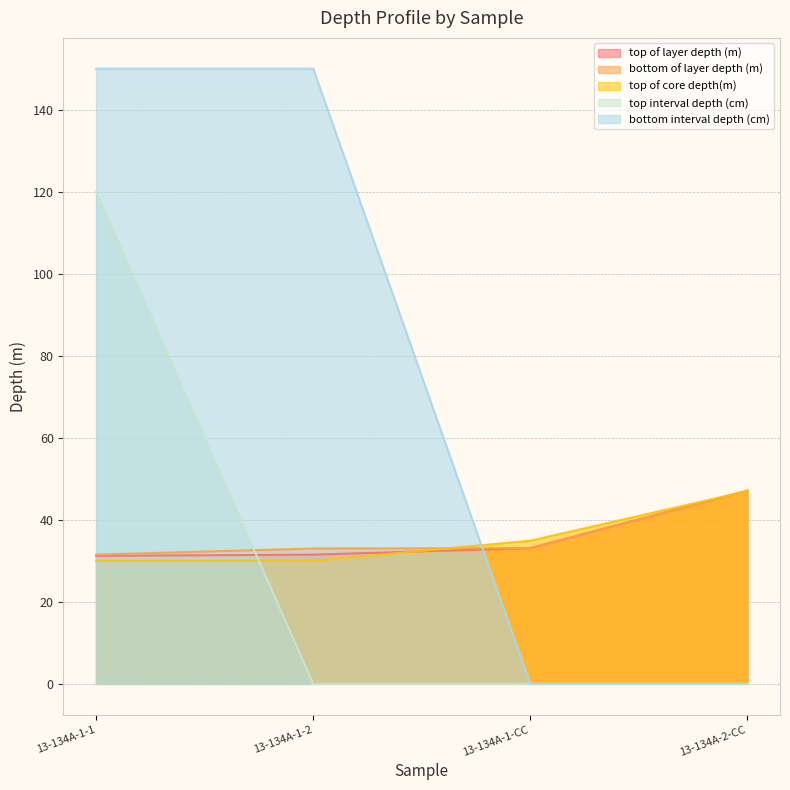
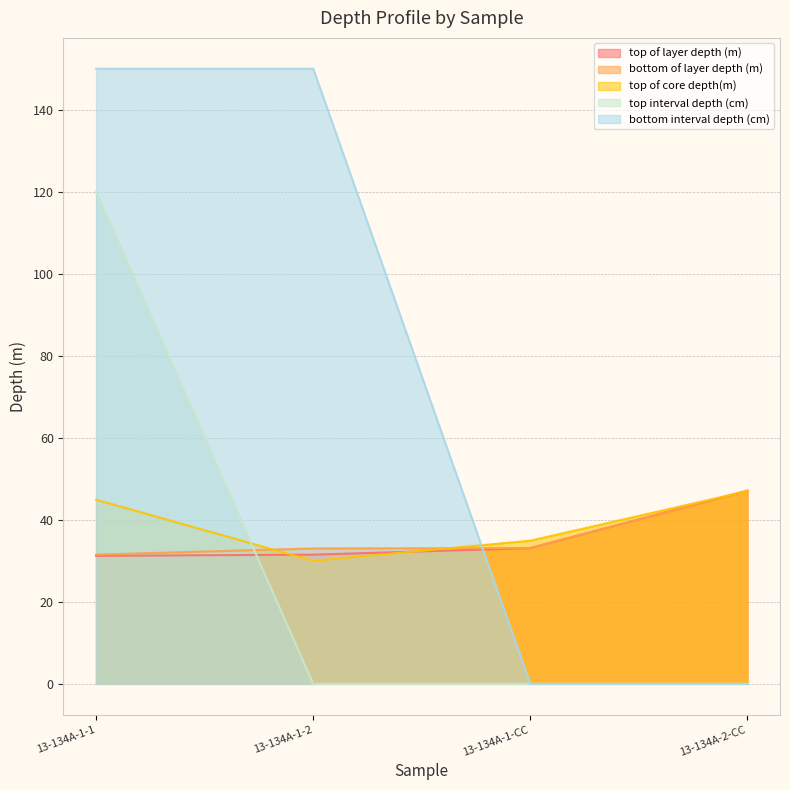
top of core depth(m), 13-134A-1-1: 30 -> 45
